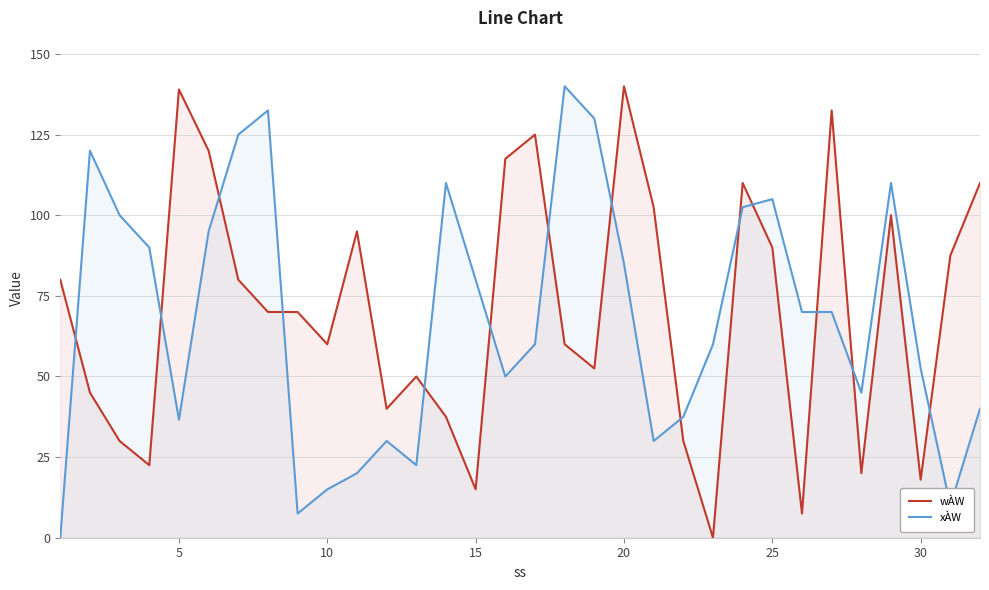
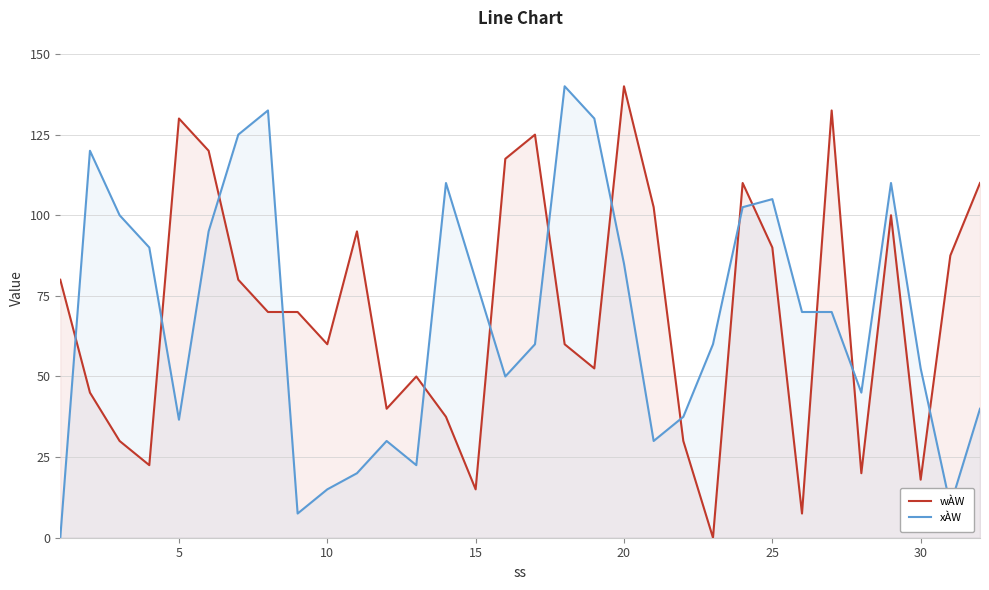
wÀW, 5: 139 -> 130
